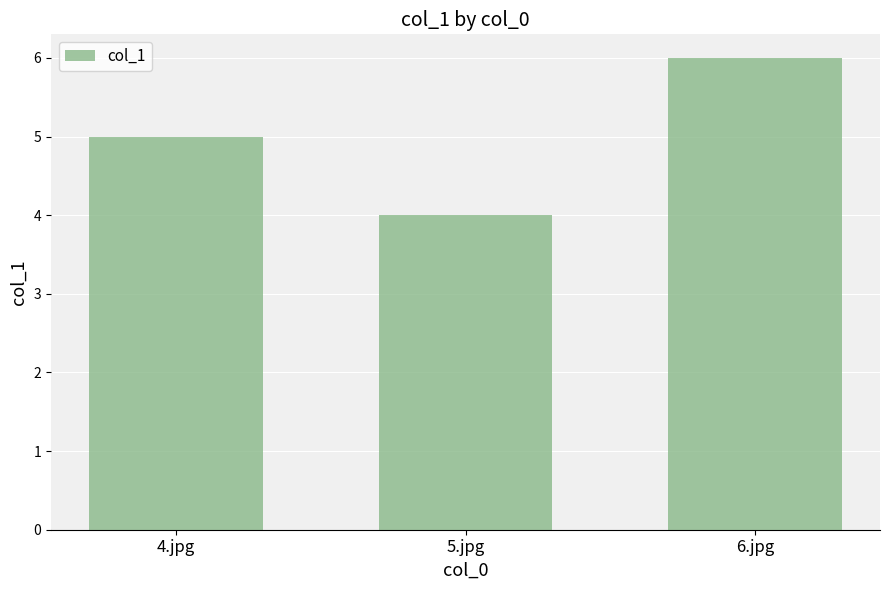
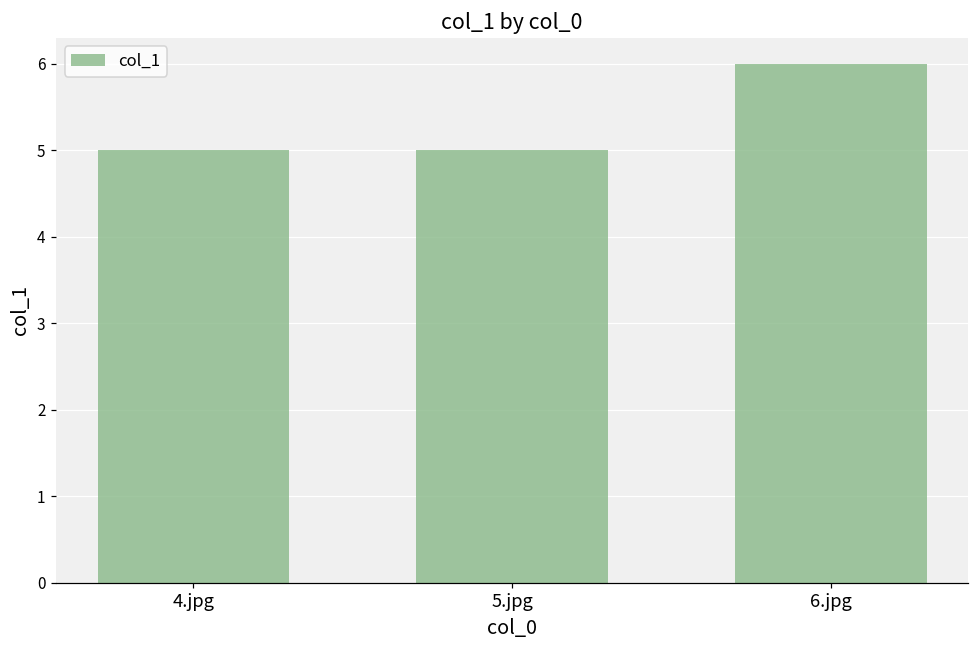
5.jpg: 4 -> 5
